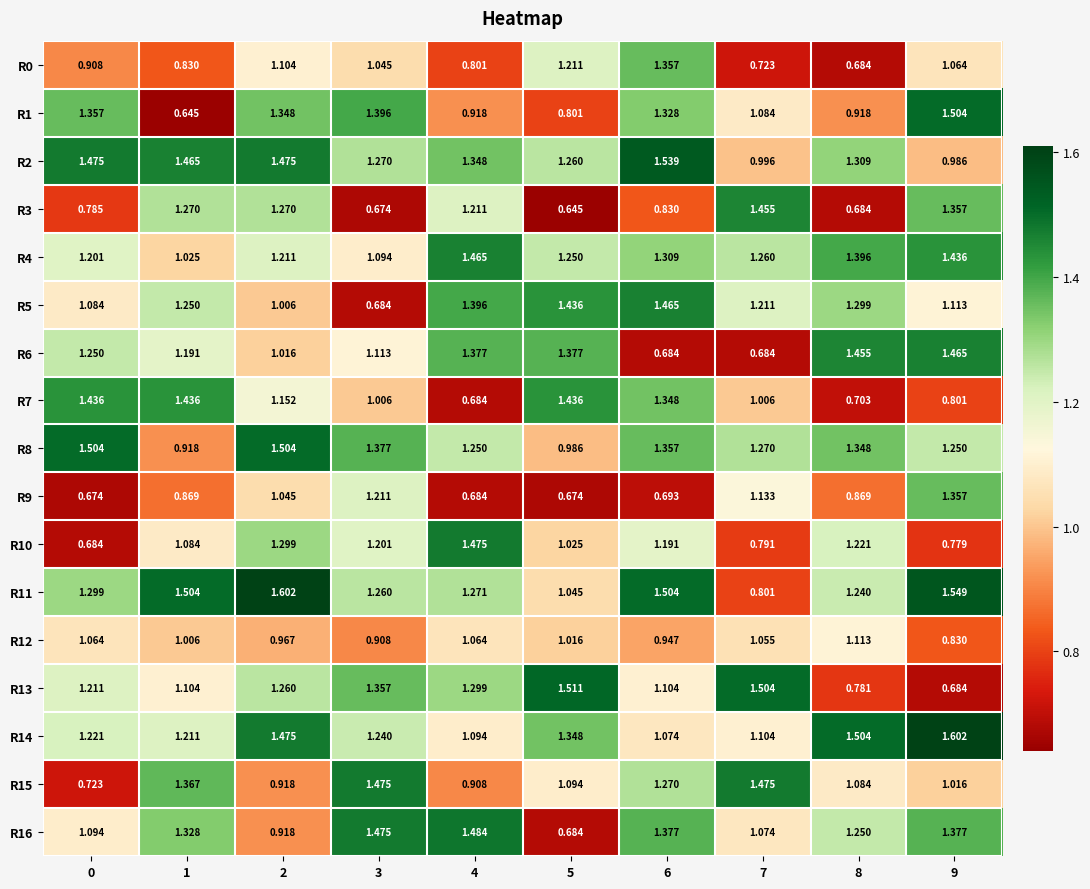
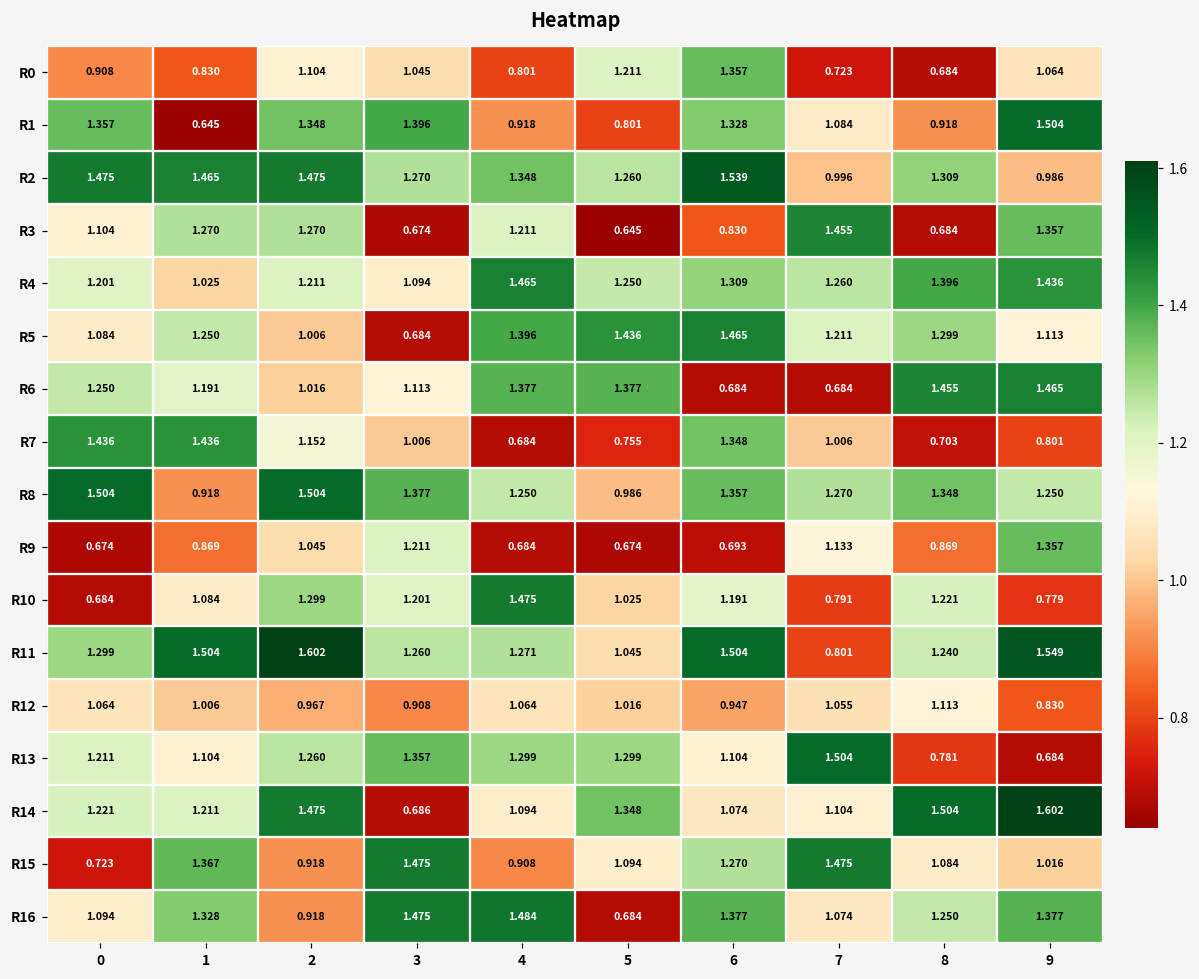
R3, 0: 0.785 -> 1.104
R7, 5: 1.436 -> 0.755
R13, 5: 1.511 -> 1.299
R14, 3: 1.240 -> 0.686
